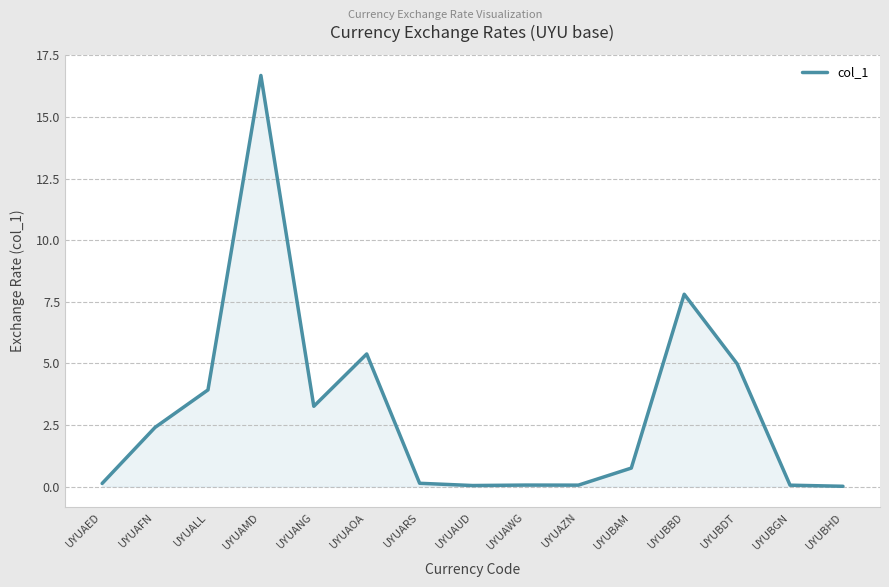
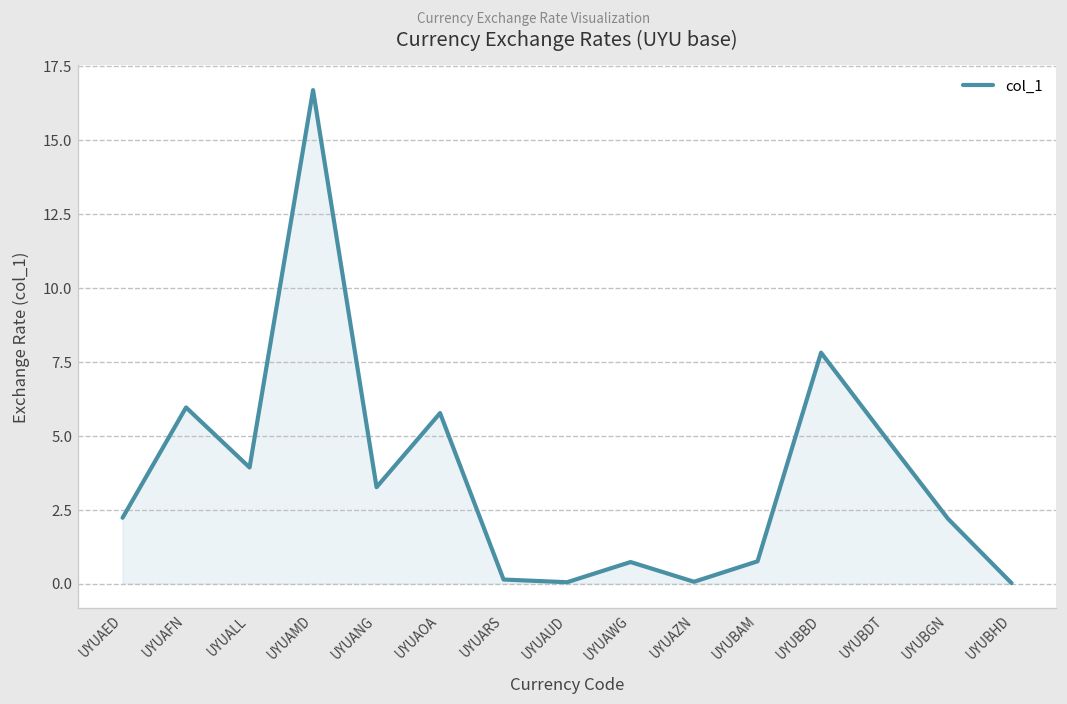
UYUAED: 0.1 -> 2.2
UYUAFN: 2.4 -> 6.0
UYUAOA: 5.4 -> 5.8
UYUAWG: 0.1 -> 0.7
UYUBGN: 0.1 -> 2.2
